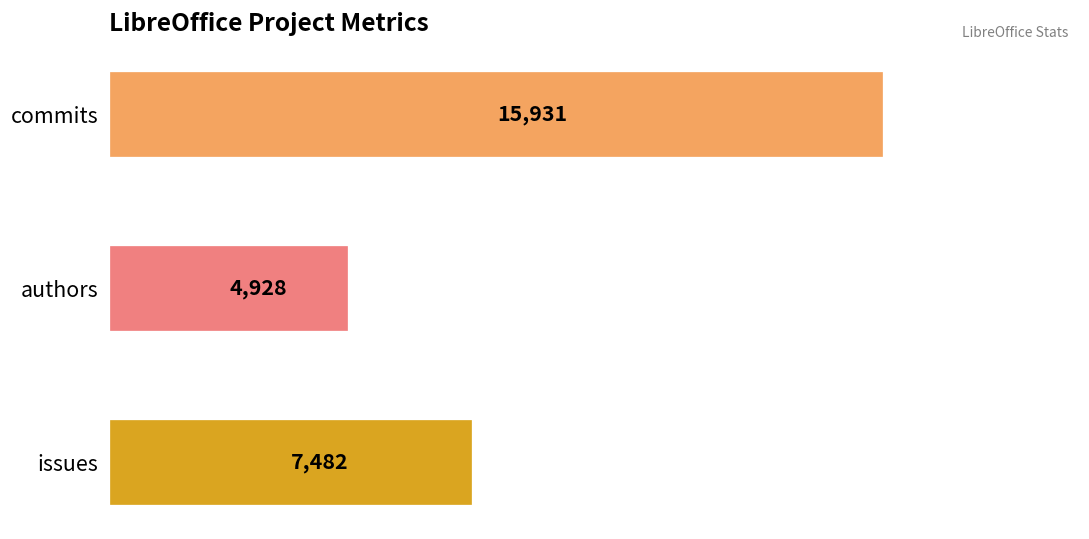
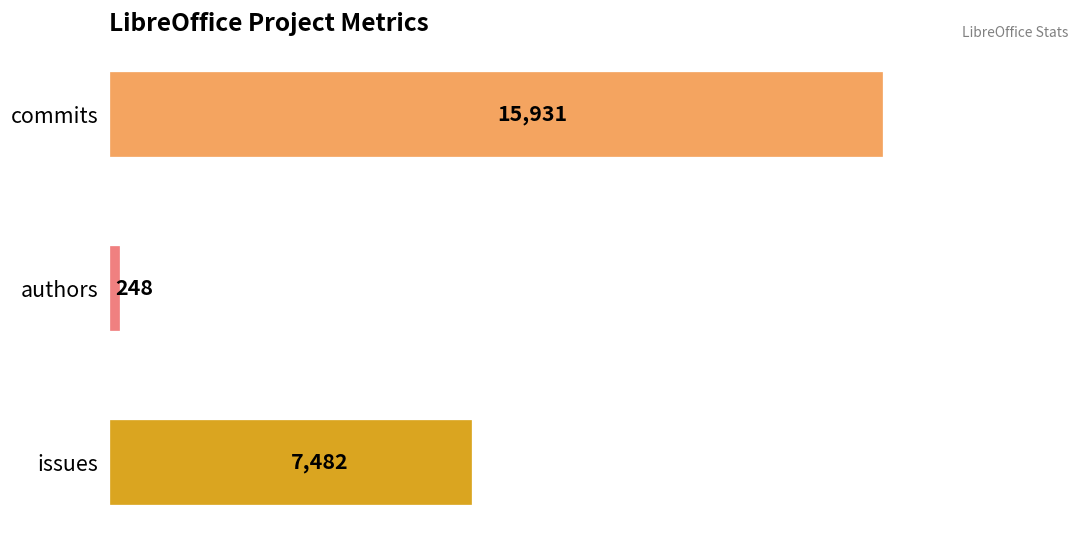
authors: 4,928 -> 248
